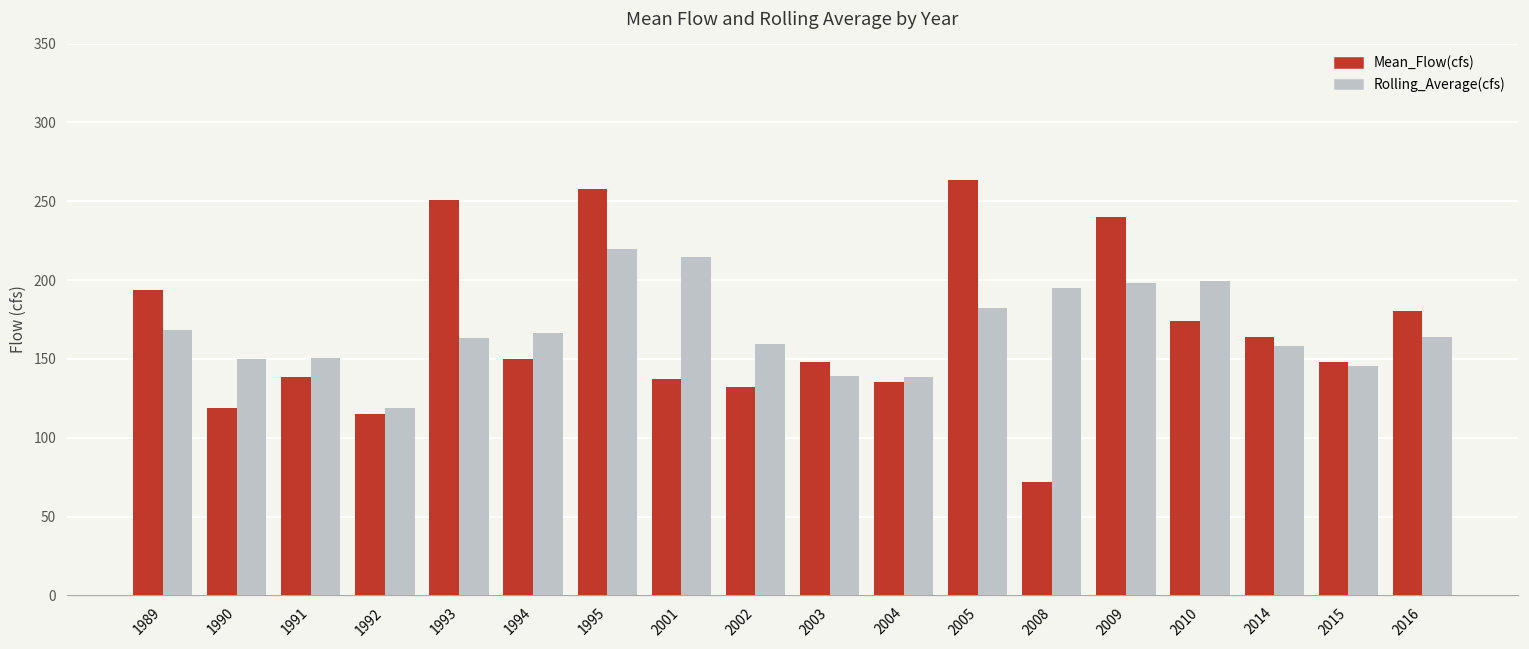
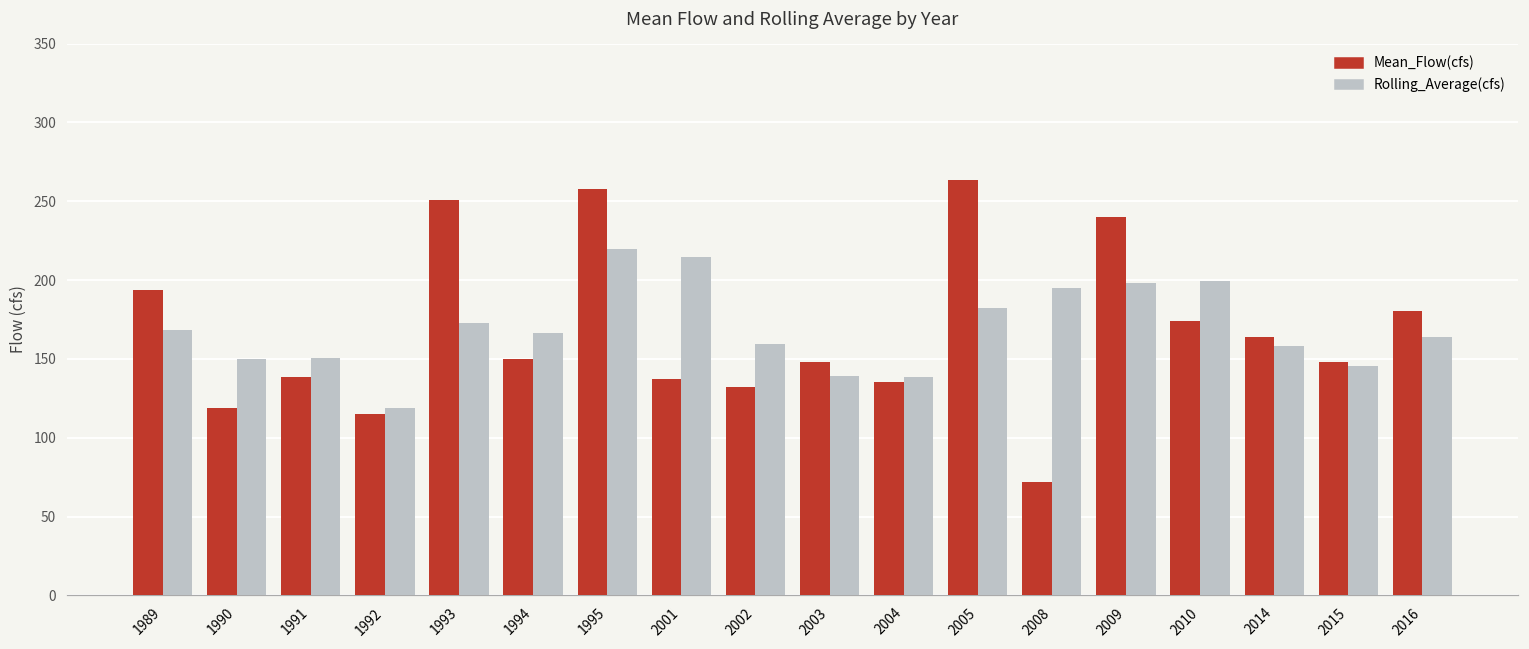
Rolling_Average(cfs), 1993: 163 -> 173
